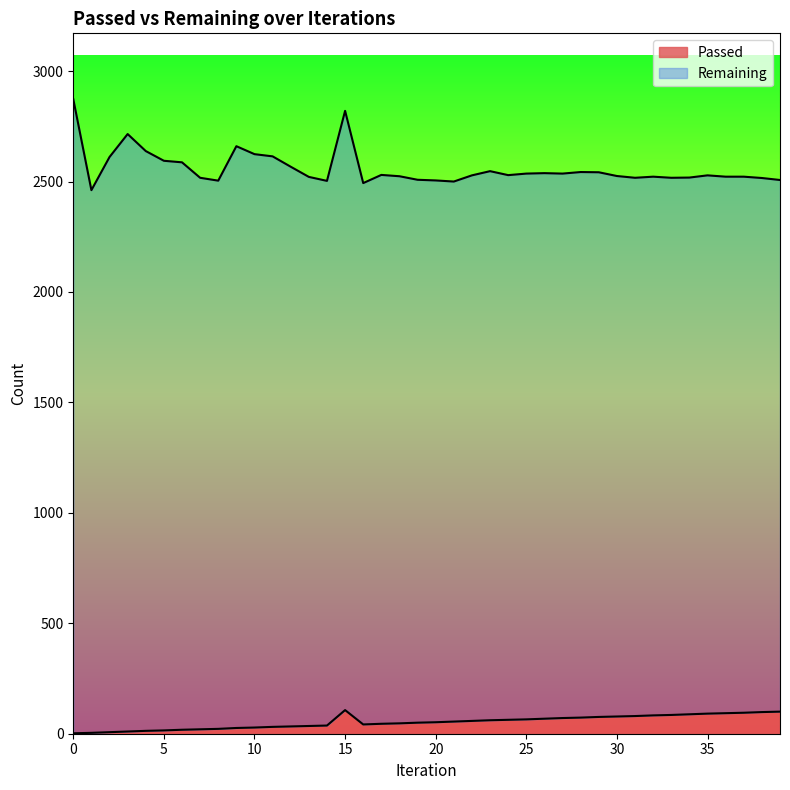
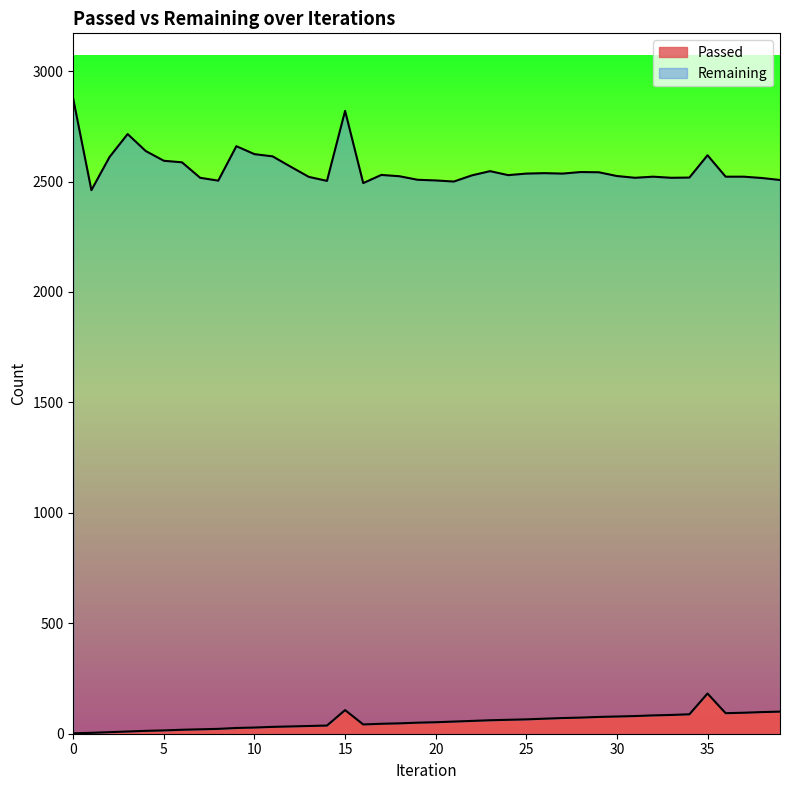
Passed, 35: 90 -> 180
